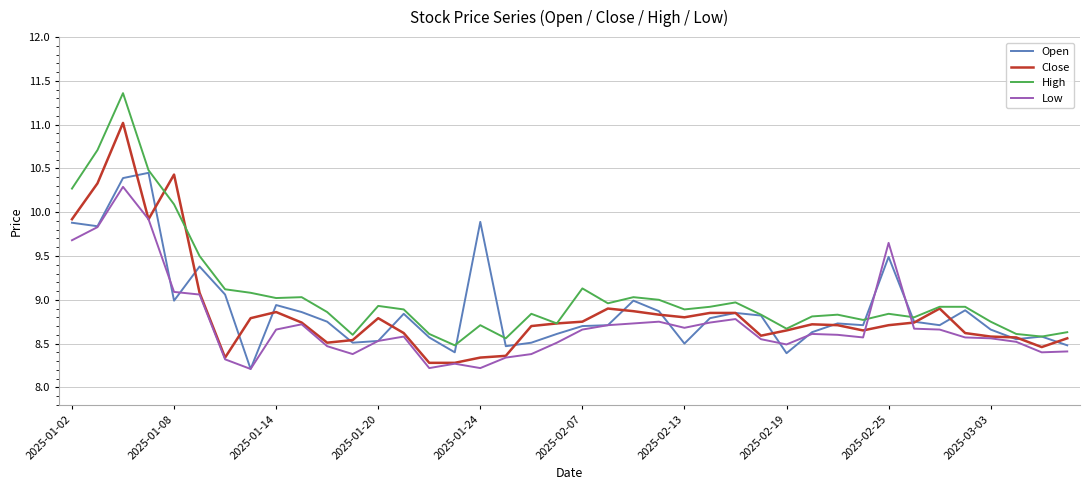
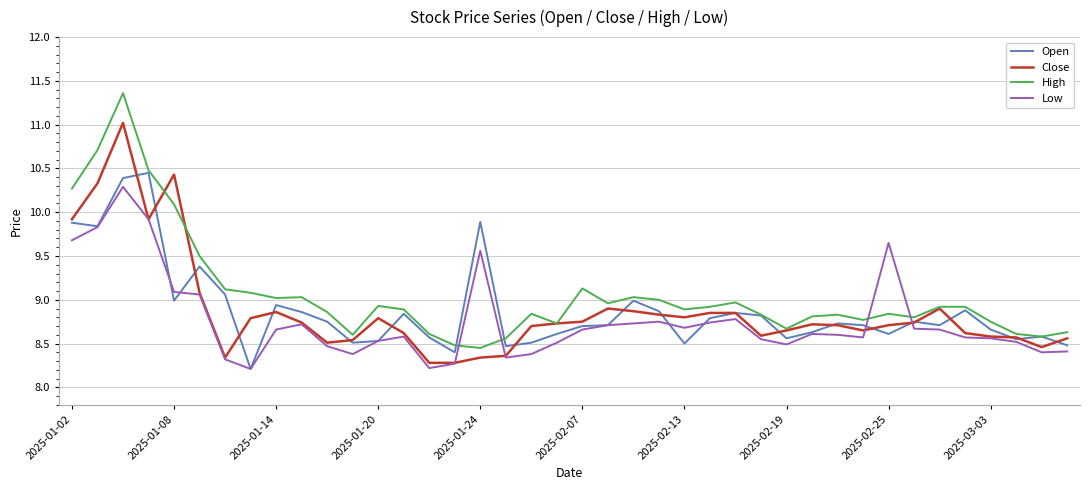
High, 2025-01-24: 8.7 -> 8.5
Low, 2025-01-24: 8.2 -> 9.6
Open, 2025-02-19: 8.4 -> 8.6
Open, 2025-02-25: 9.5 -> 8.6
